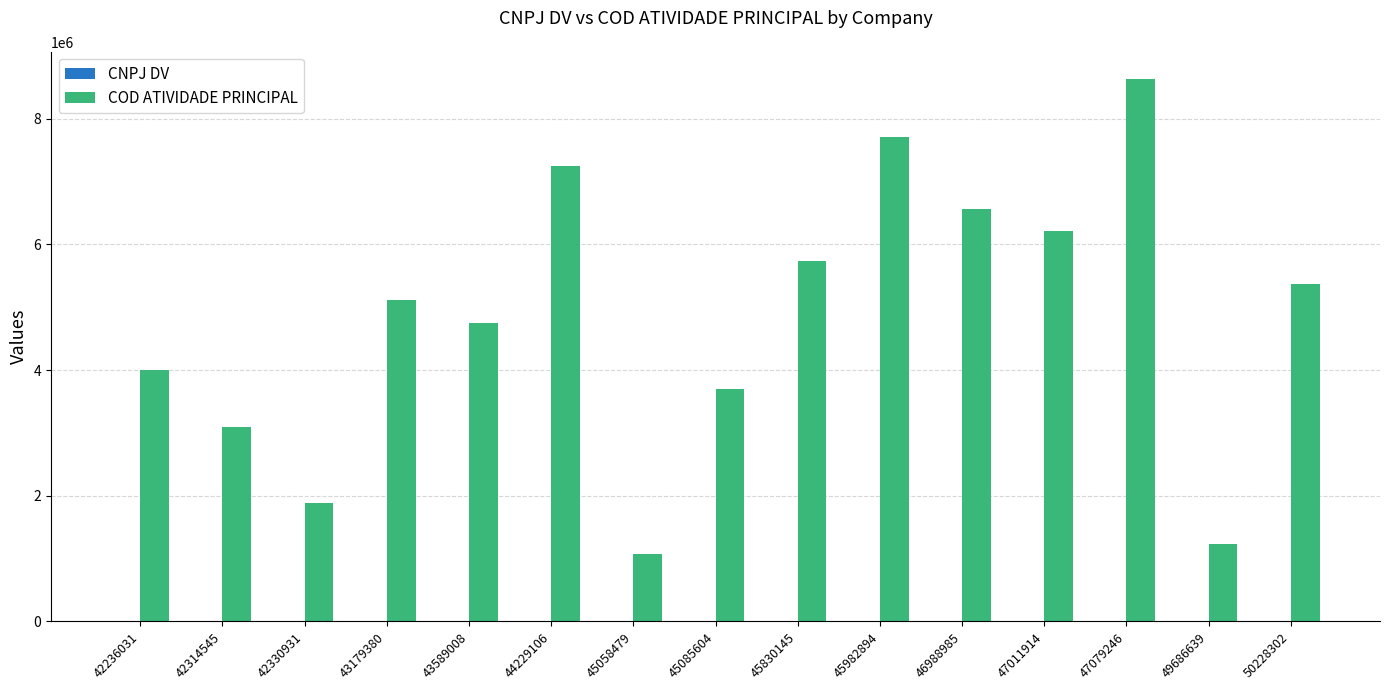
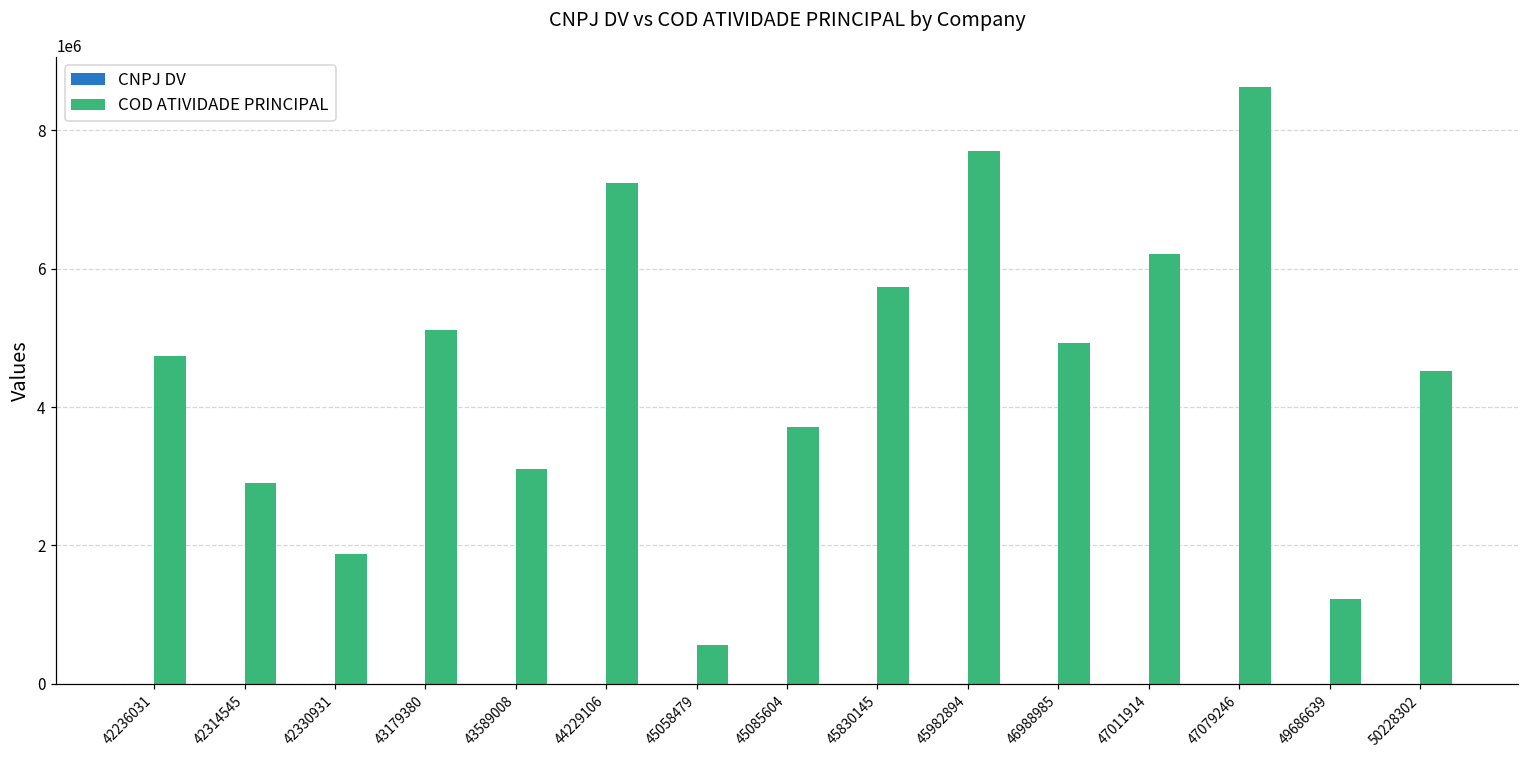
COD ATIVIDADE PRINCIPAL, 42236031: 4000000 -> 4700000
COD ATIVIDADE PRINCIPAL, 42314545: 3100000 -> 2900000
COD ATIVIDADE PRINCIPAL, 43589008: 4800000 -> 3100000
COD ATIVIDADE PRINCIPAL, 45058479: 1100000 -> 600000
COD ATIVIDADE PRINCIPAL, 46988985: 6600000 -> 4900000
COD ATIVIDADE PRINCIPAL, 50228302: 5400000 -> 4500000
